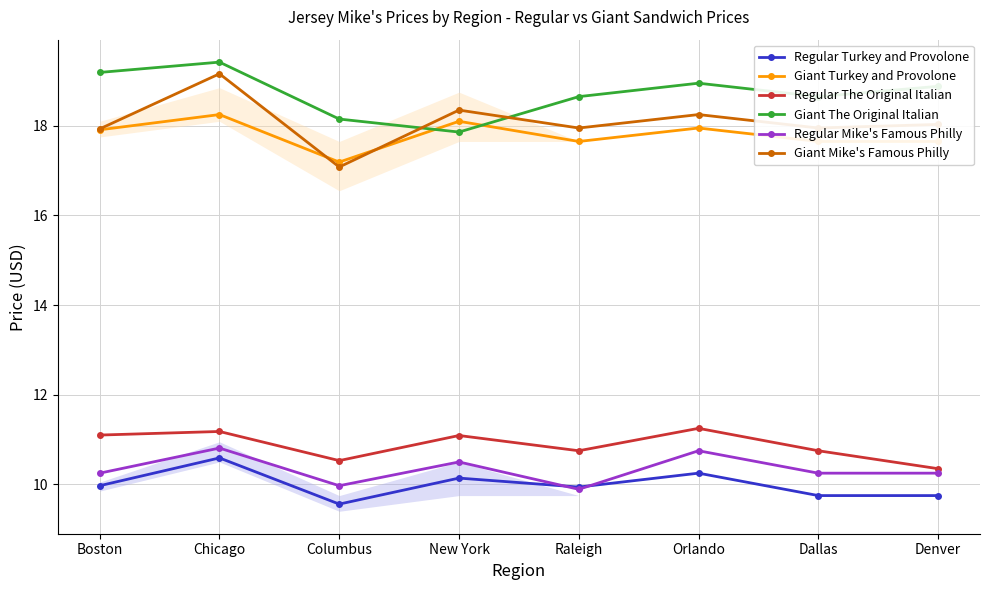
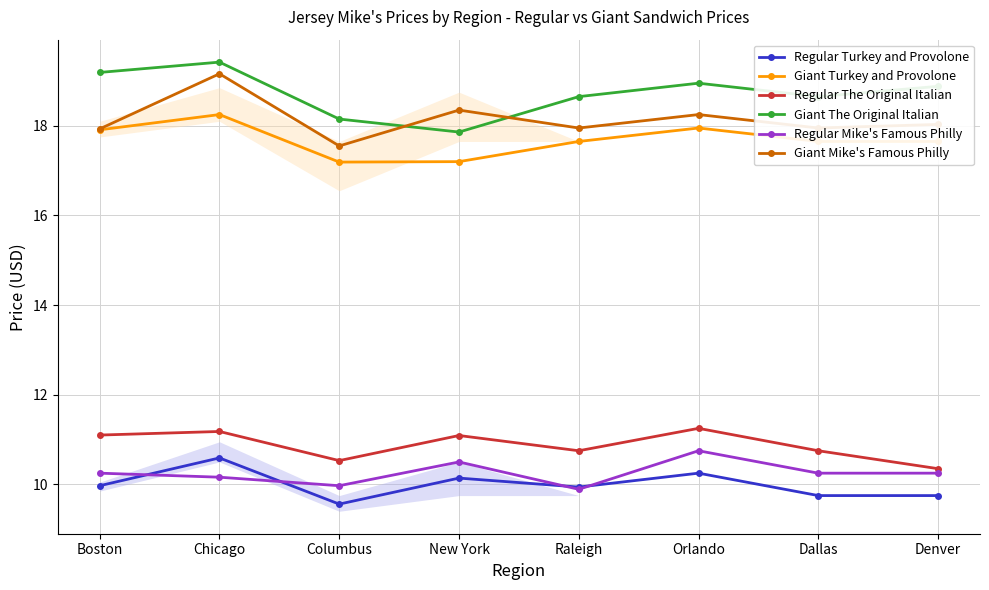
Regular Mike's Famous Philly, Chicago: 10.8 -> 10.2
Giant Mike's Famous Philly, Columbus: 17.1 -> 17.6
Giant Turkey and Provolone, New York: 18.1 -> 17.2
